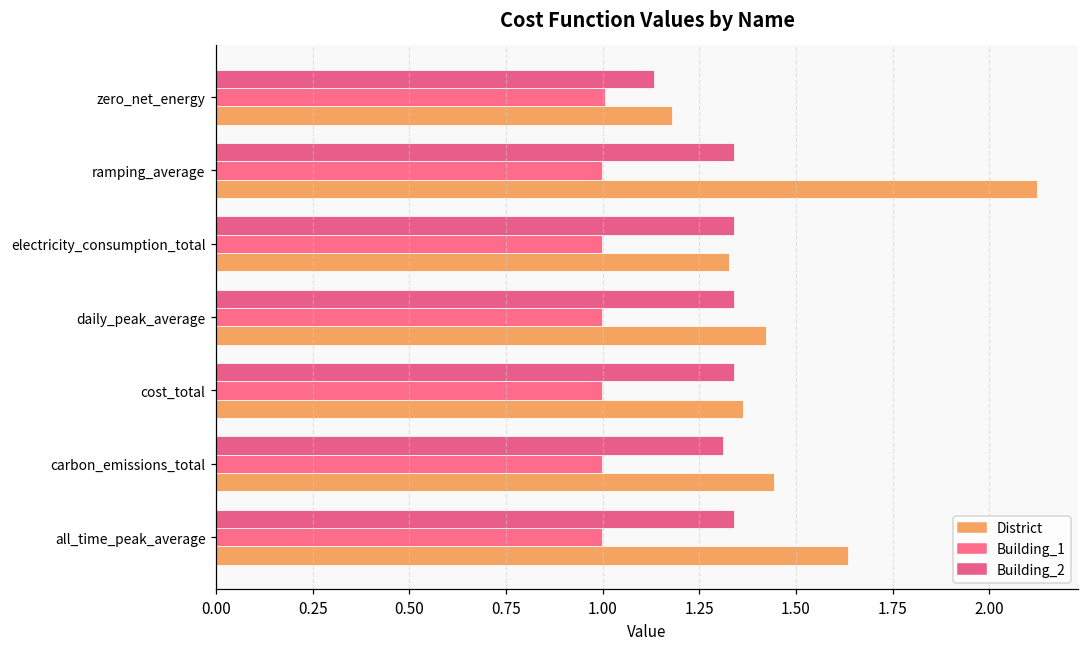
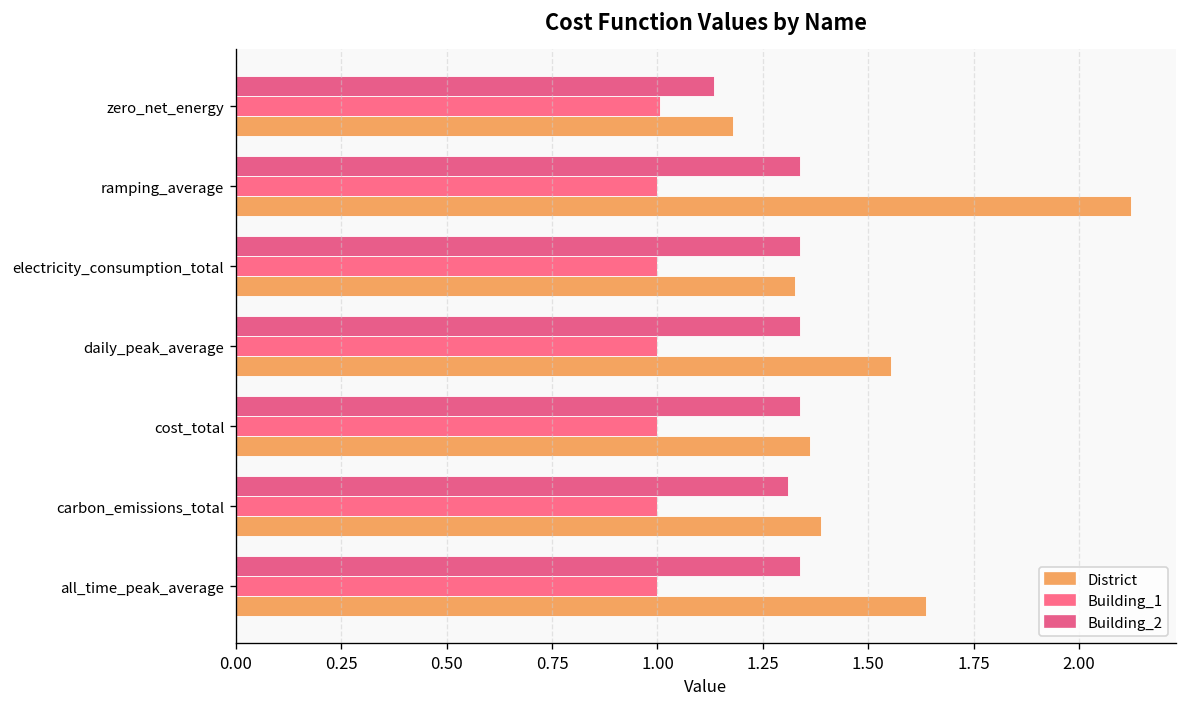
District, daily_peak_average: 1.42 -> 1.55
District, carbon_emissions_total: 1.44 -> 1.39
